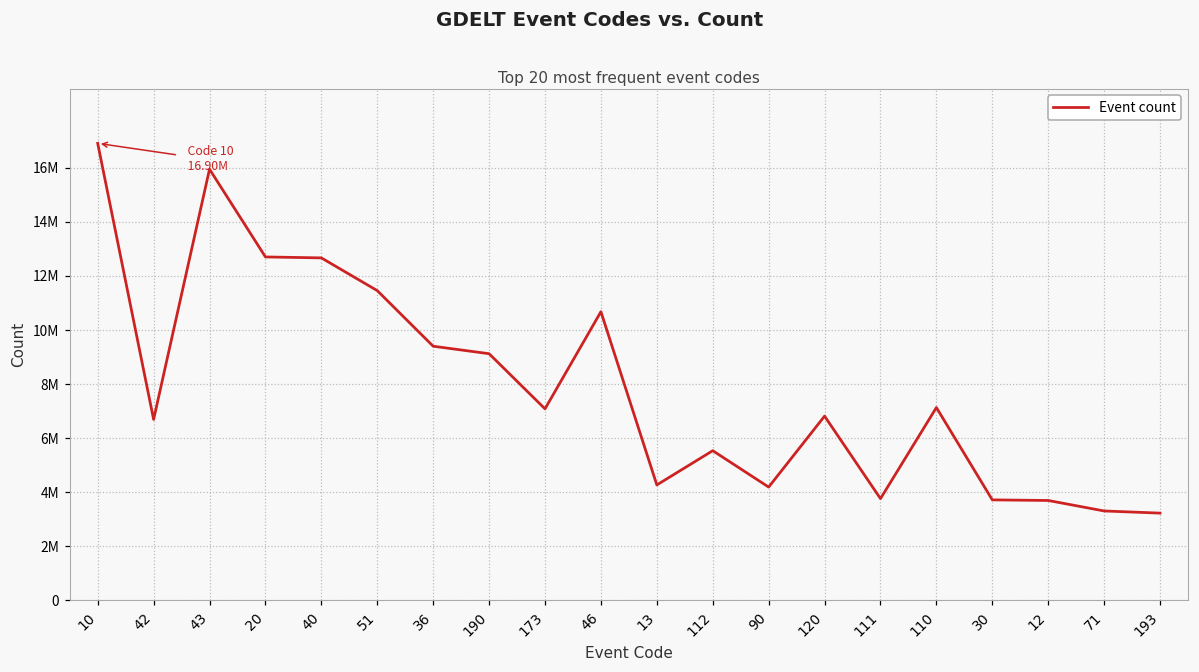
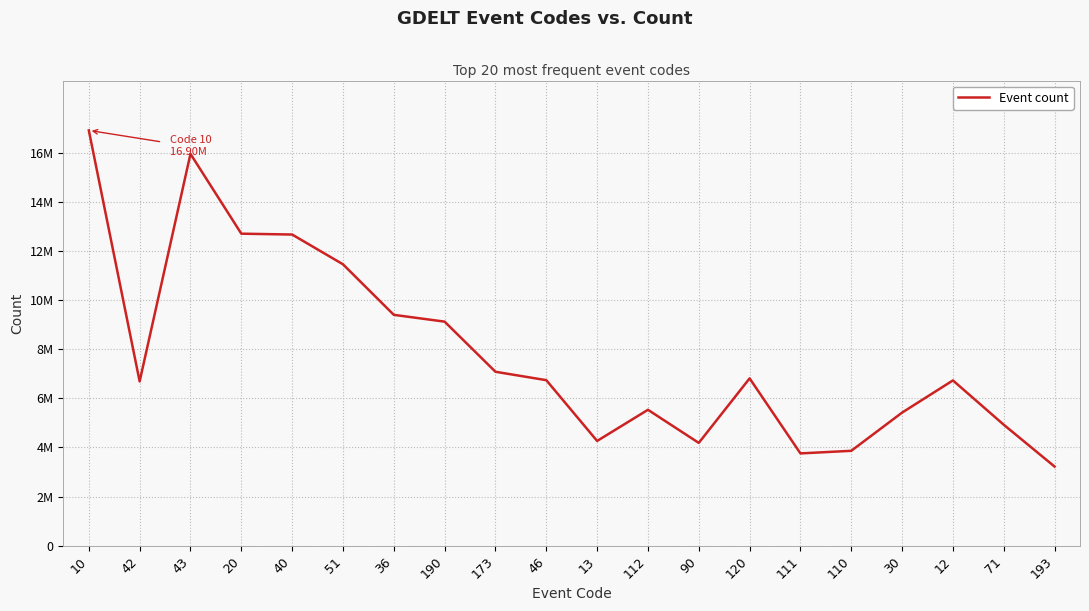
46: 10700000 -> 6700000
110: 7100000 -> 3900000
30: 3700000 -> 5400000
12: 3700000 -> 6700000
71: 3300000 -> 4900000
